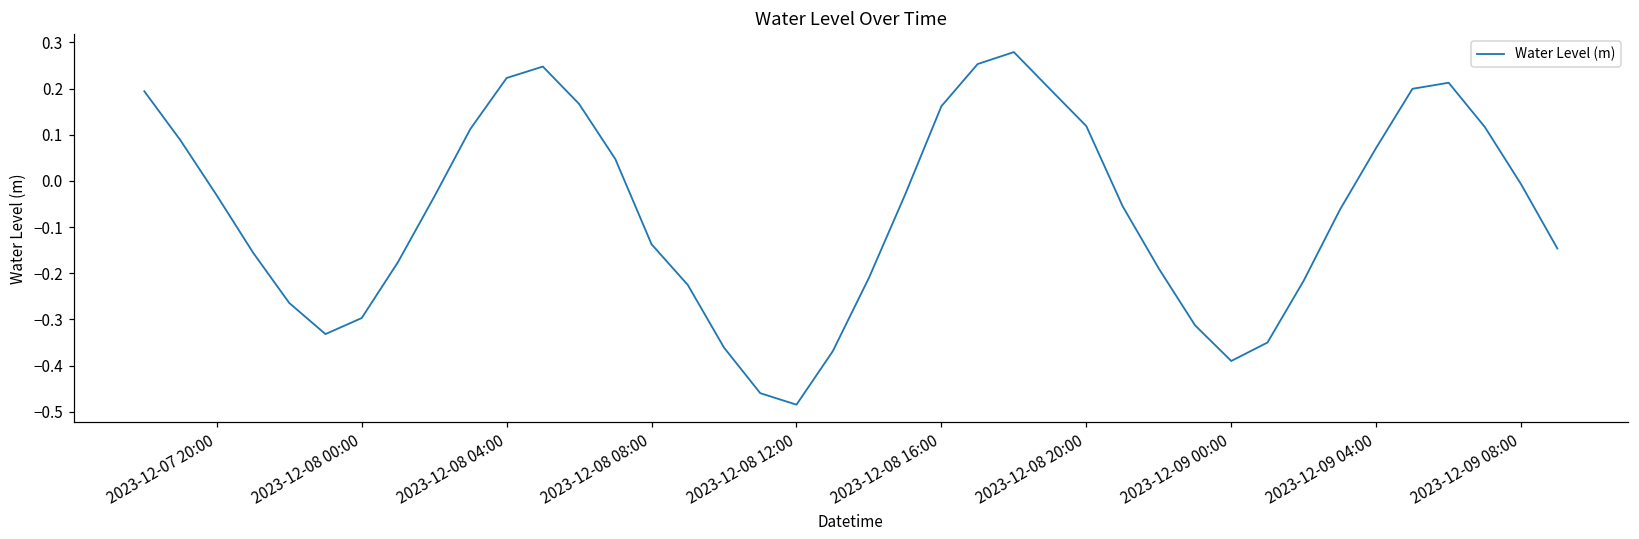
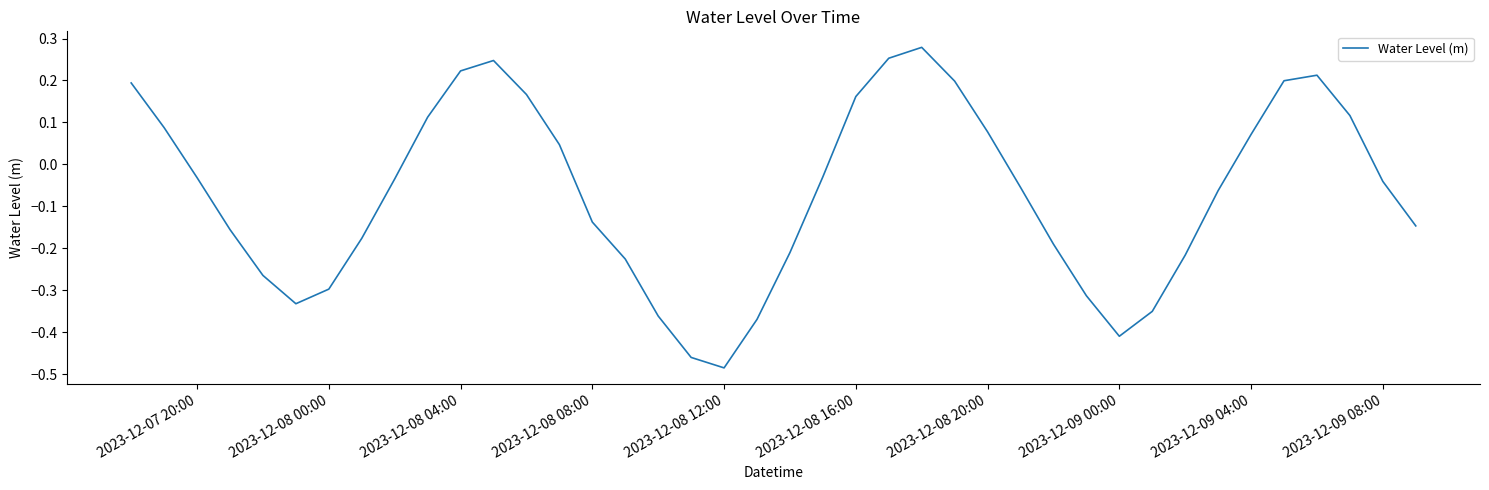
2023-12-08 20:00: 0.12 -> 0.08
2023-12-09 00:00: -0.39 -> -0.41
2023-12-09 08:00: -0.01 -> -0.04
